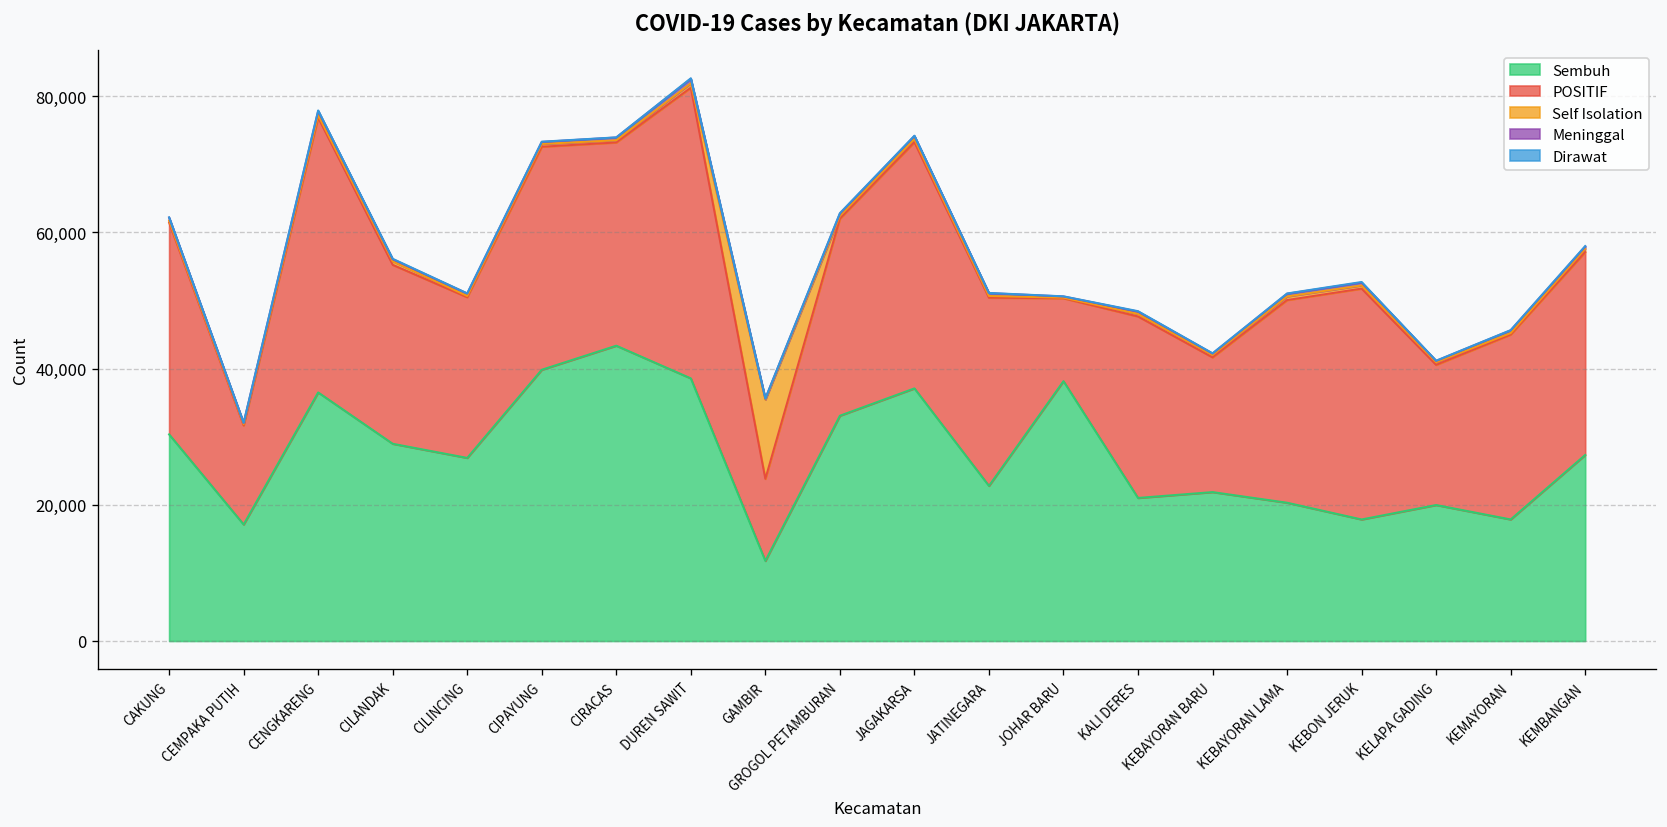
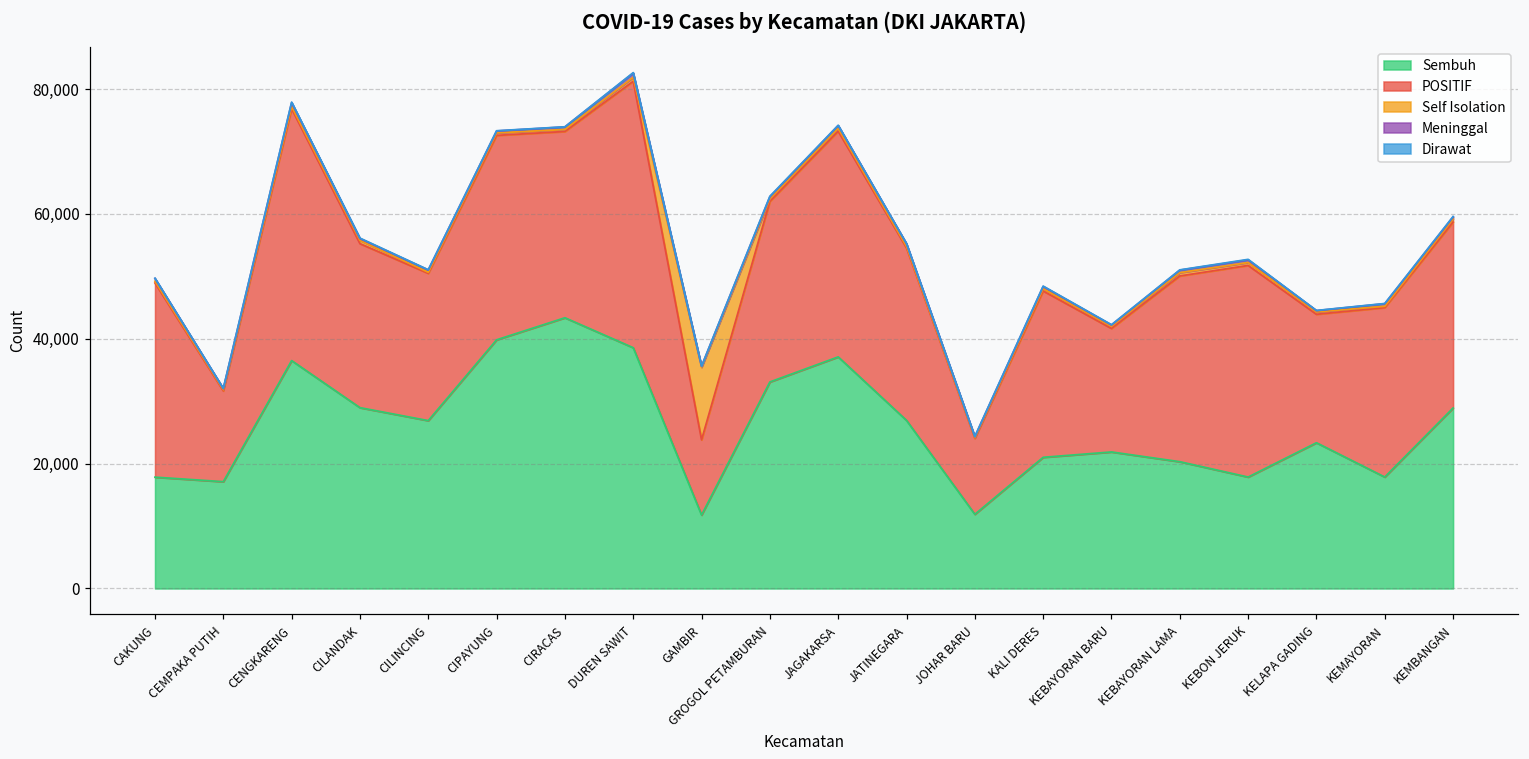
Sembuh, CAKUNG: 30,000 -> 18,000
Sembuh, JATINEGARA: 23,000 -> 27,000
Sembuh, JOHAR BARU: 38,000 -> 12,000
Sembuh, KELAPA GADING: 20,000 -> 23,000
Sembuh, KEMBANGAN: 27,000 -> 29,000
